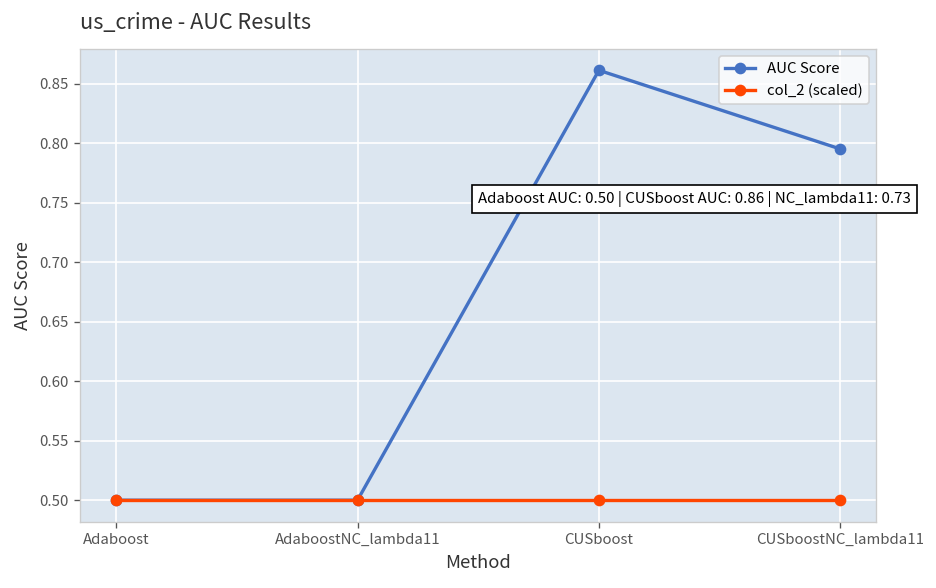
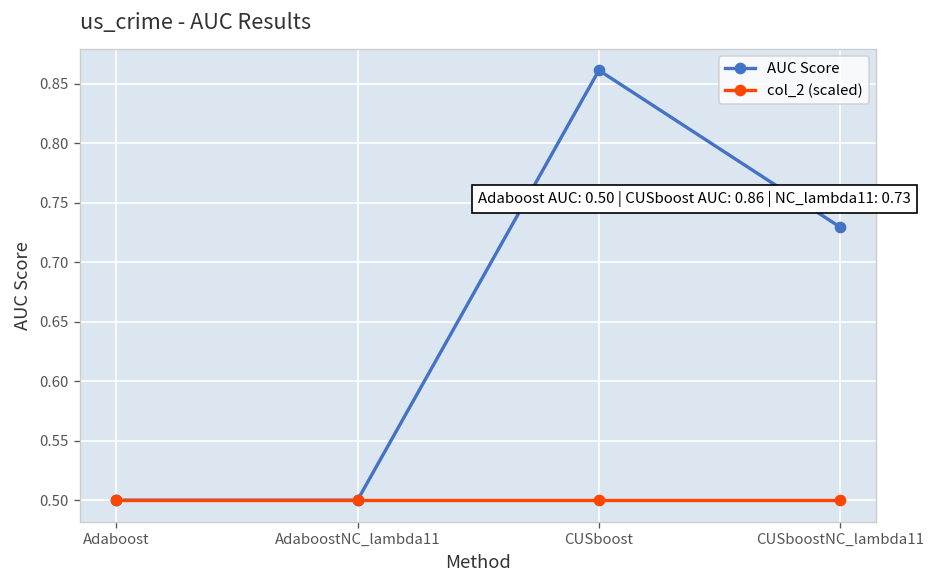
AUC Score, CUSboostNC_lambda11: 0.80 -> 0.73
